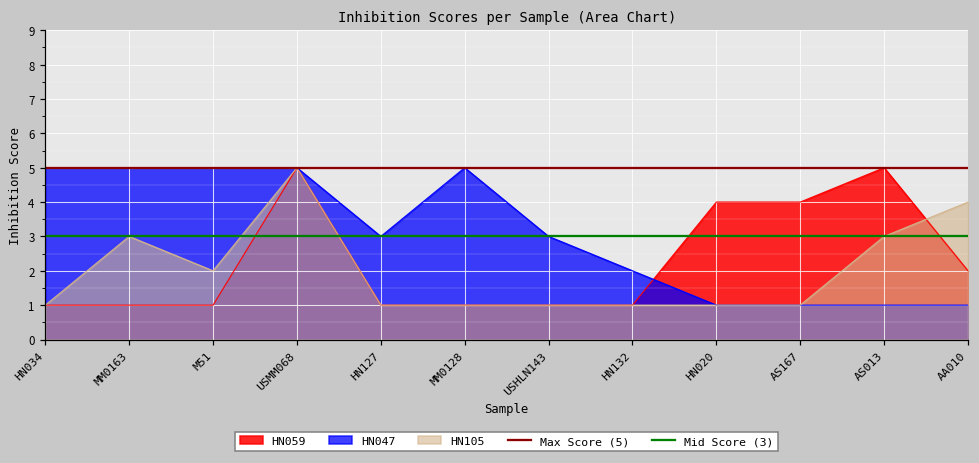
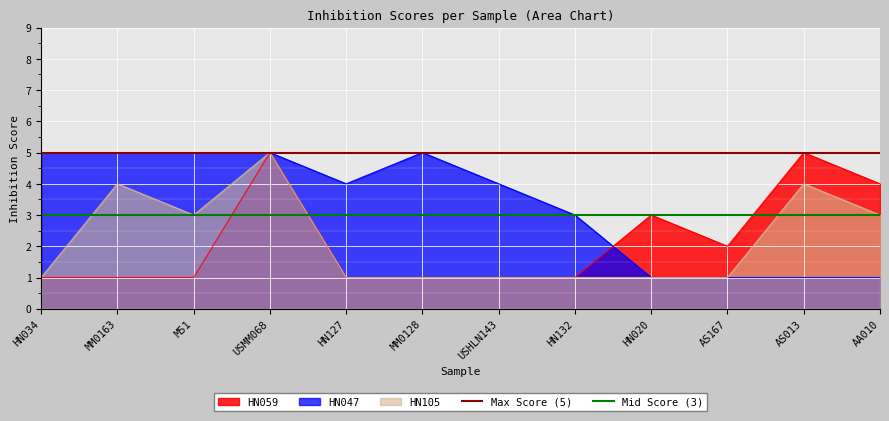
HN105, MM0163: 3 -> 4
HN105, M51: 2 -> 3
HN047, HN127: 3 -> 4
HN047, USHLN143: 3 -> 4
HN047, HN132: 2 -> 3
HN059, HN020: 4 -> 3
HN059, AS167: 4 -> 2
HN105, AS013: 3 -> 4
HN059, AA010: 2 -> 4
HN105, AA010: 4 -> 3
